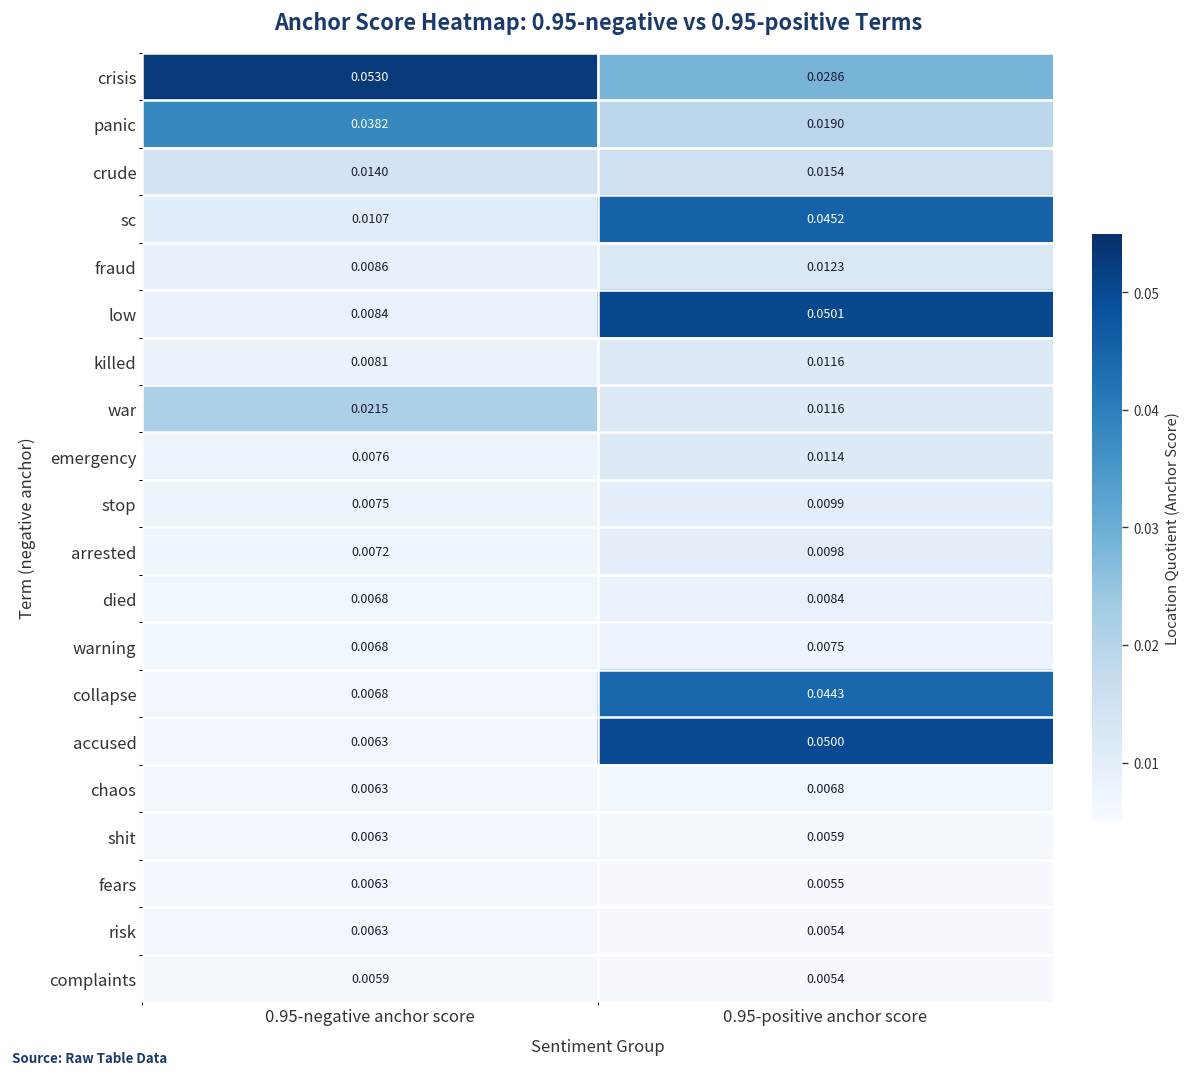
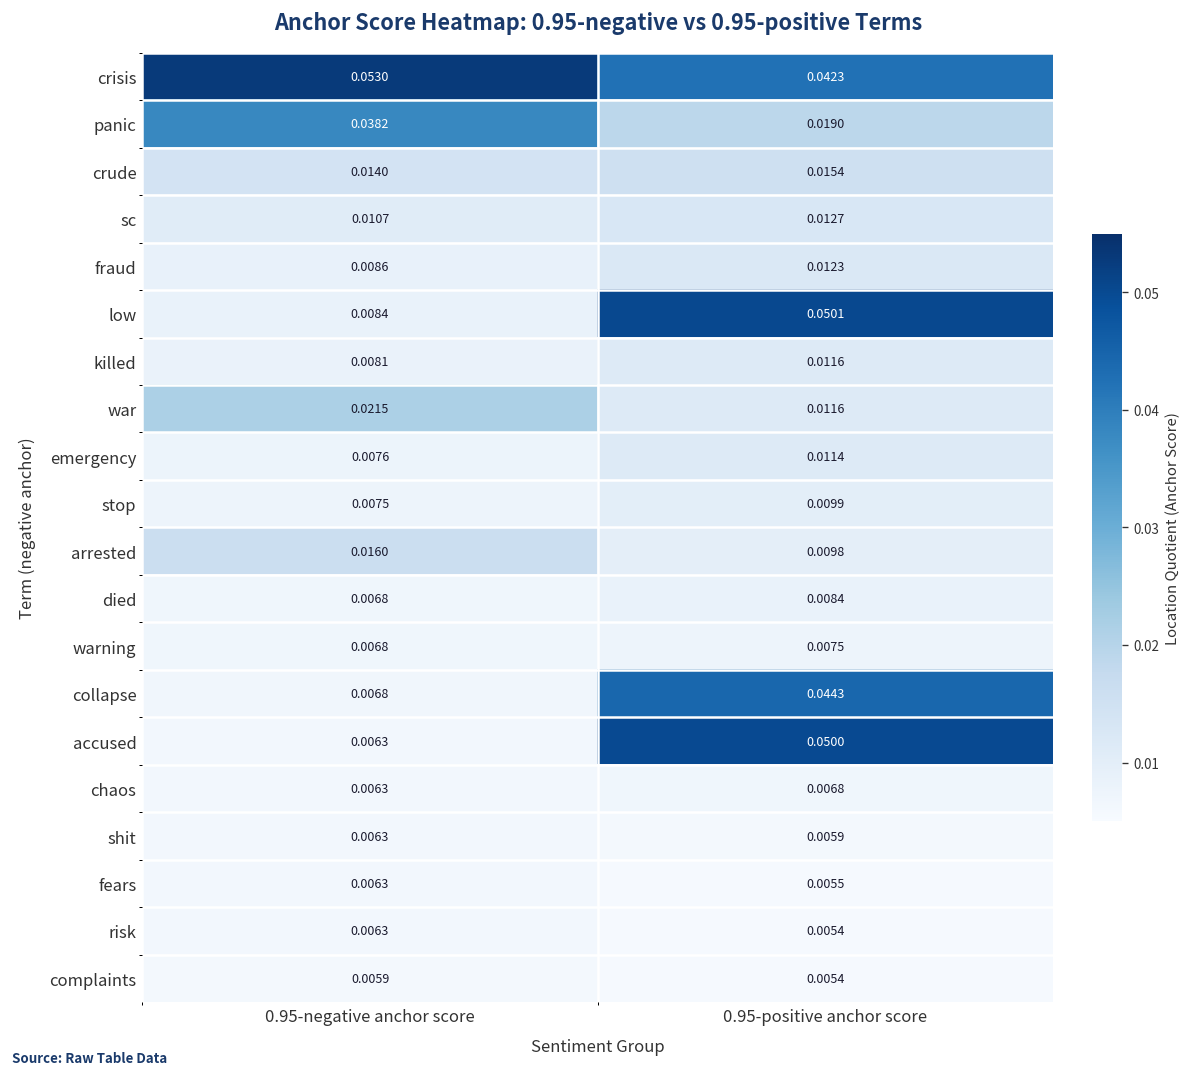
crisis, 0.95-positive anchor score: 0.0286 -> 0.0423
sc, 0.95-positive anchor score: 0.0452 -> 0.0127
arrested, 0.95-negative anchor score: 0.0072 -> 0.0160
